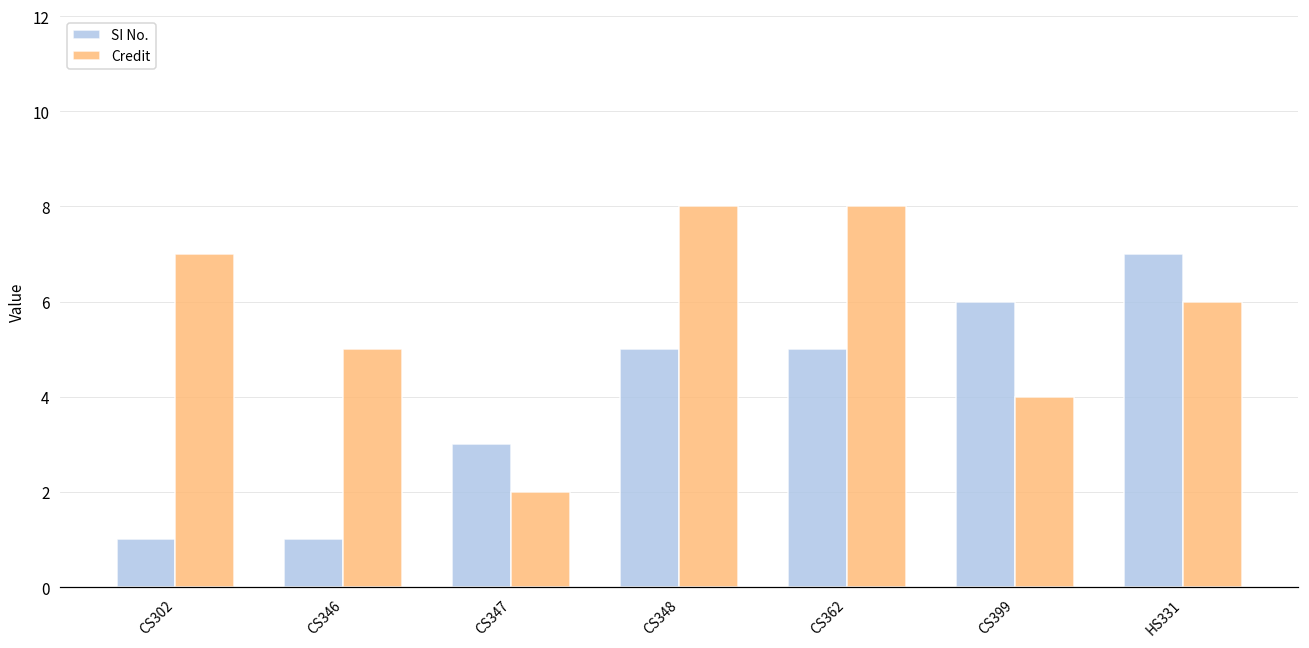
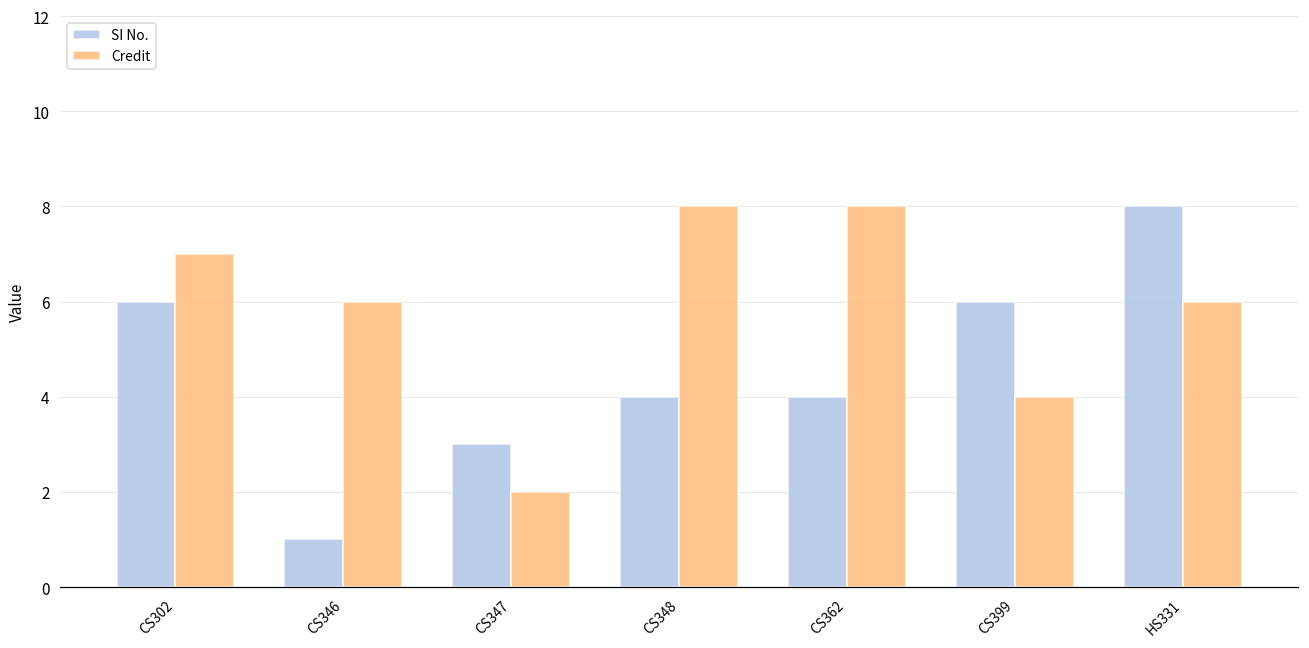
SI No., CS302: 1 -> 6
Credit, CS346: 5 -> 6
SI No., CS348: 5 -> 4
SI No., CS362: 5 -> 4
SI No., HS331: 7 -> 8
